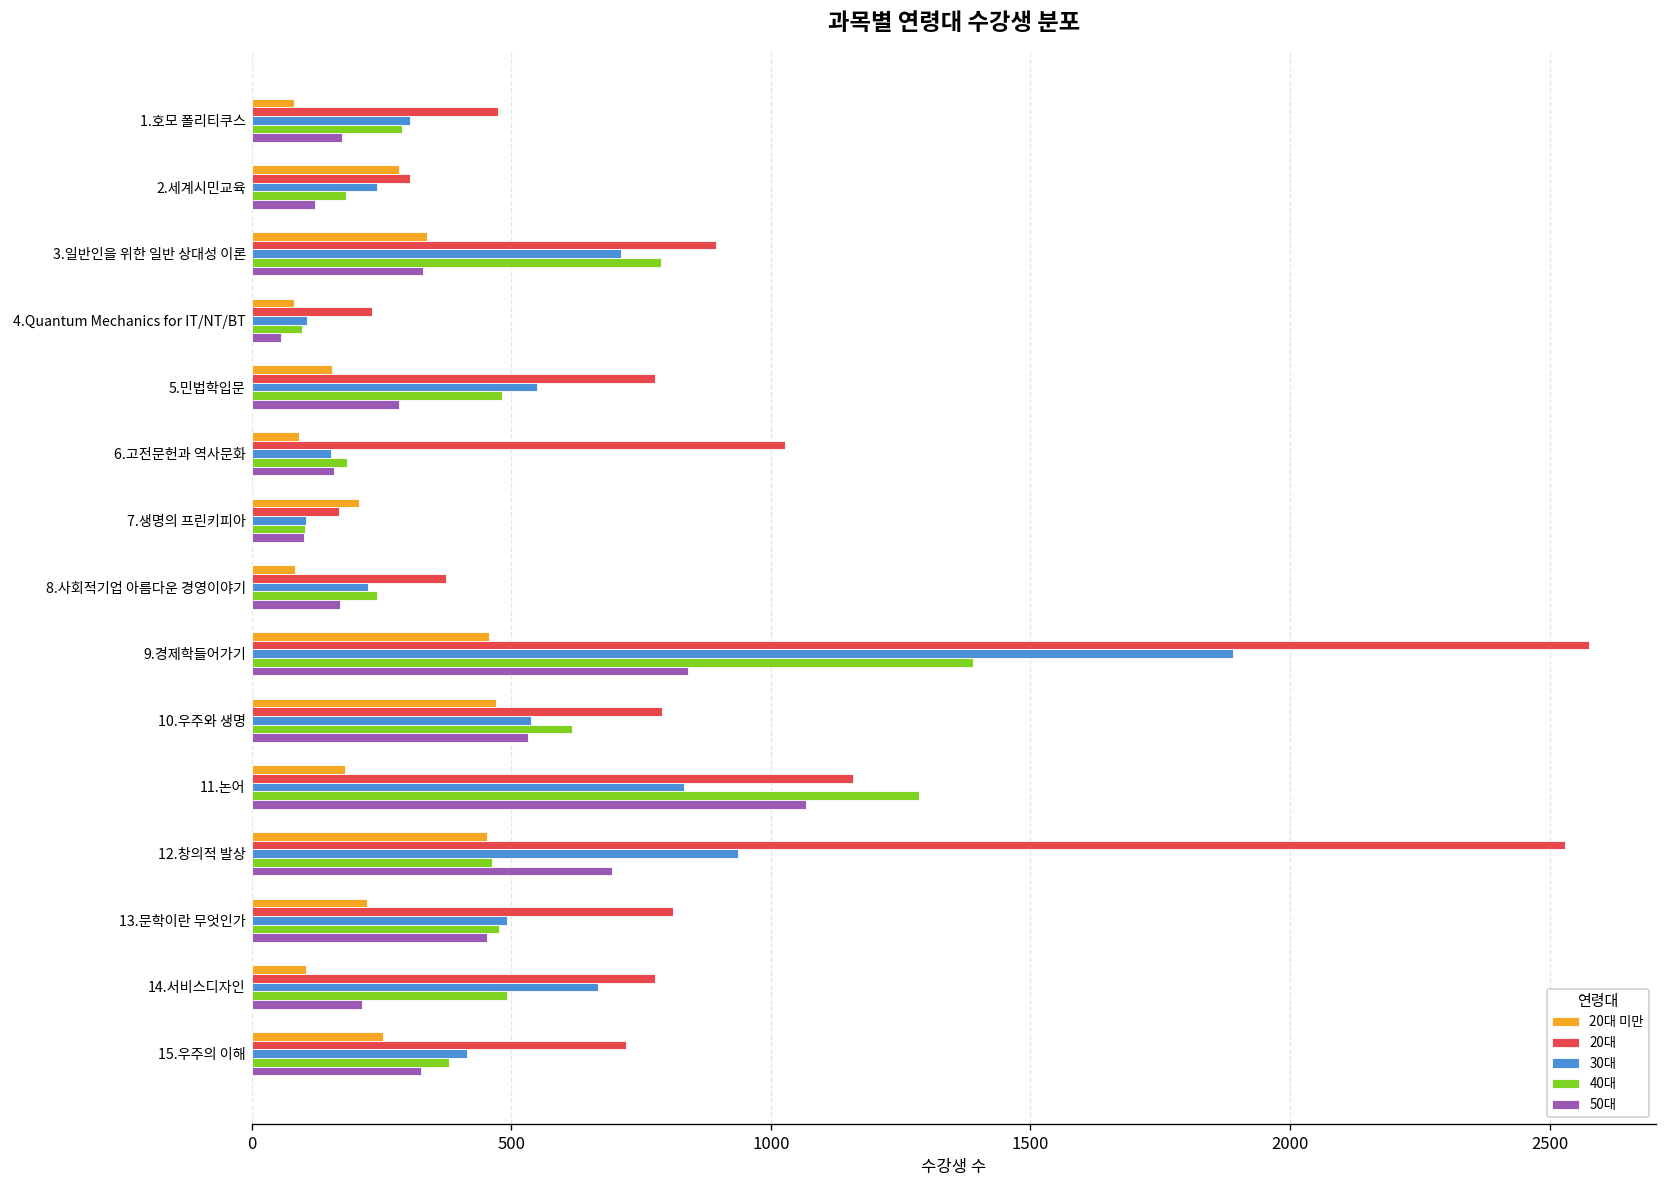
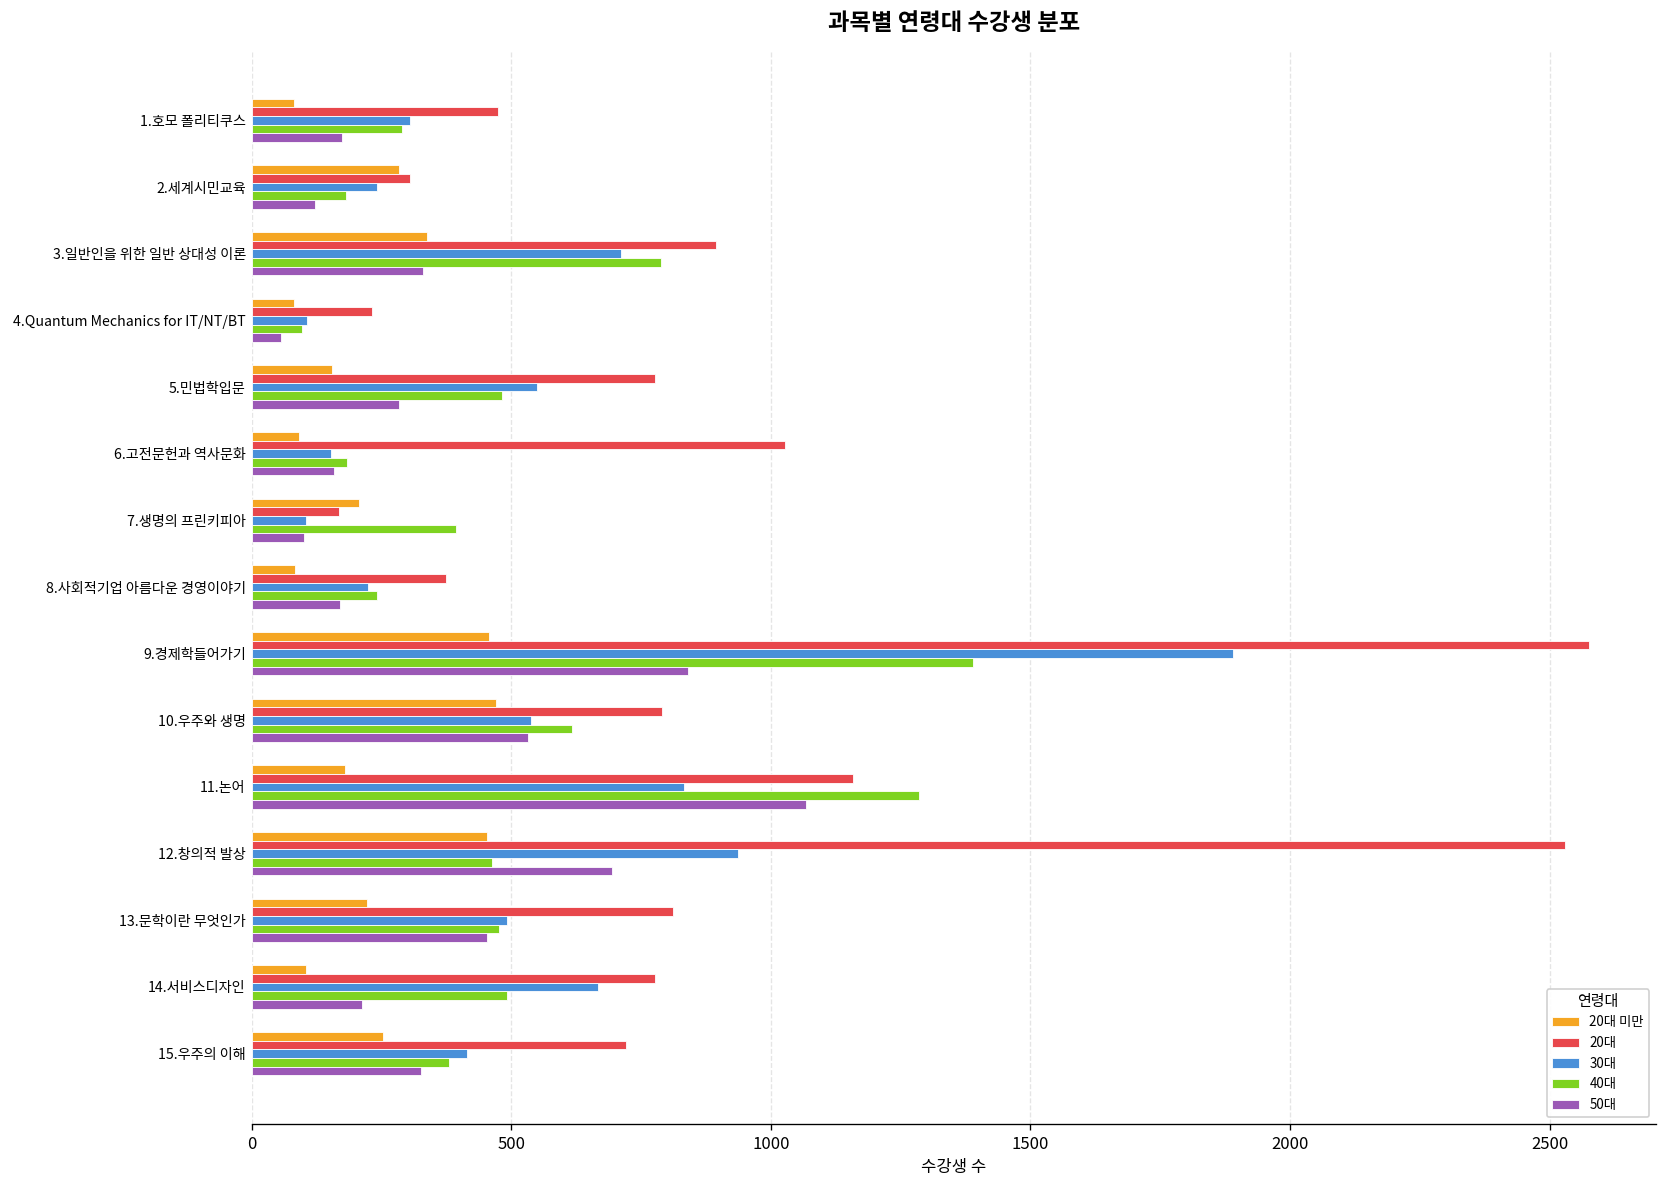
40대, 7.생명의 프린키피아: 100 -> 390
